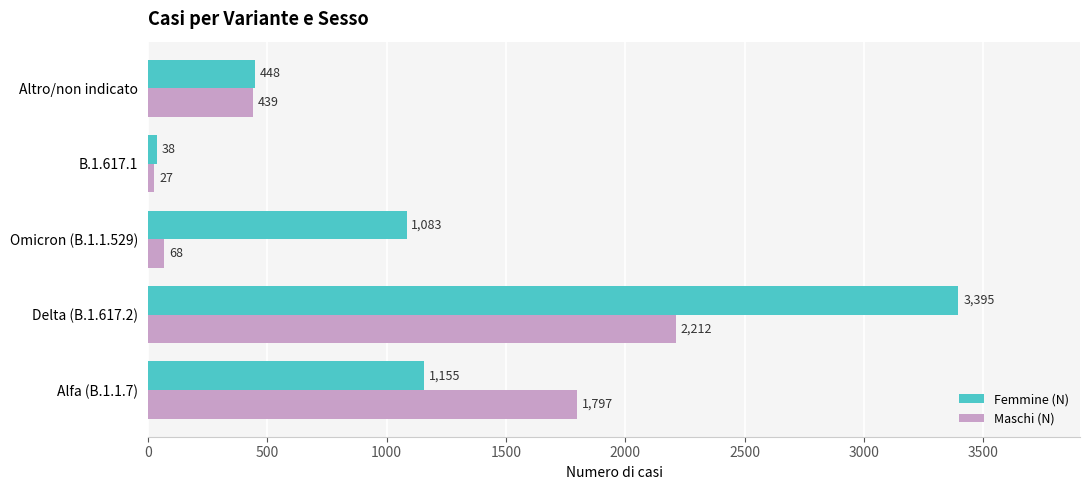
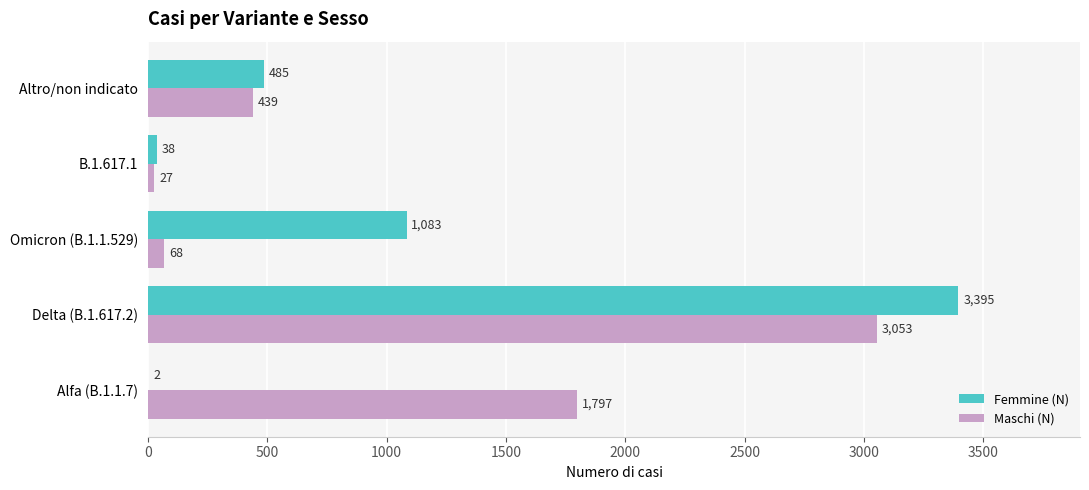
Femmine (N), Altro/non indicato: 448 -> 485
Maschi (N), Delta (B.1.617.2): 2,212 -> 3,053
Femmine (N), Alfa (B.1.1.7): 1,155 -> 2
